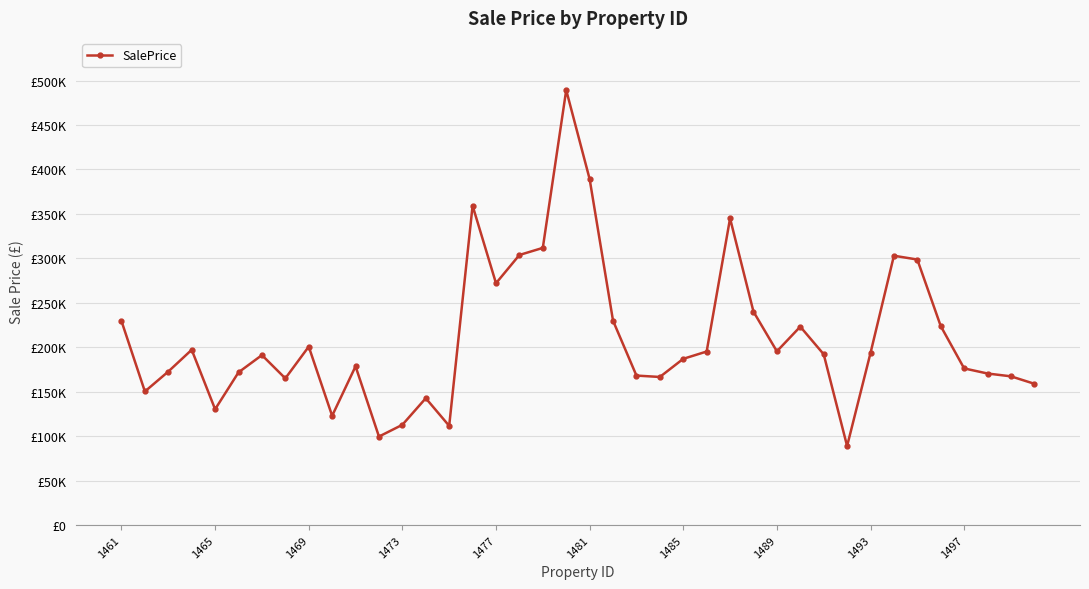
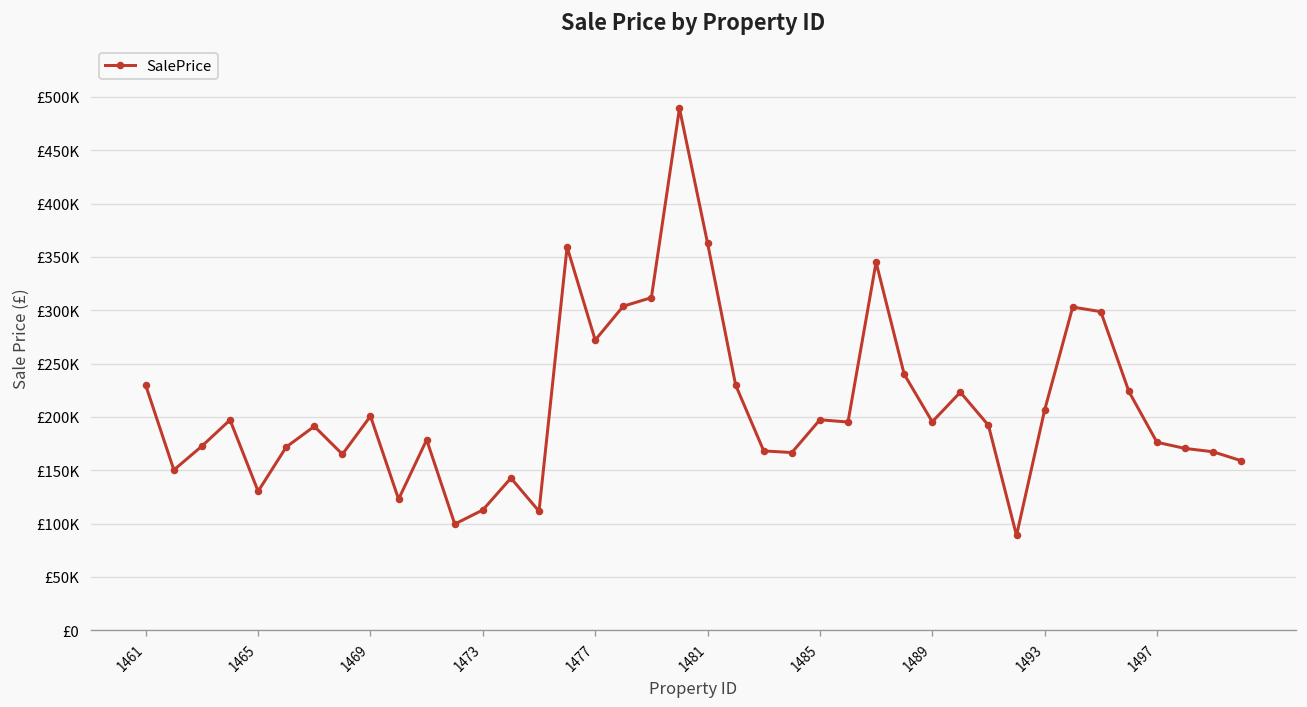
1481: £390000 -> £360000
1485: £190000 -> £200000
1493: £190000 -> £210000
